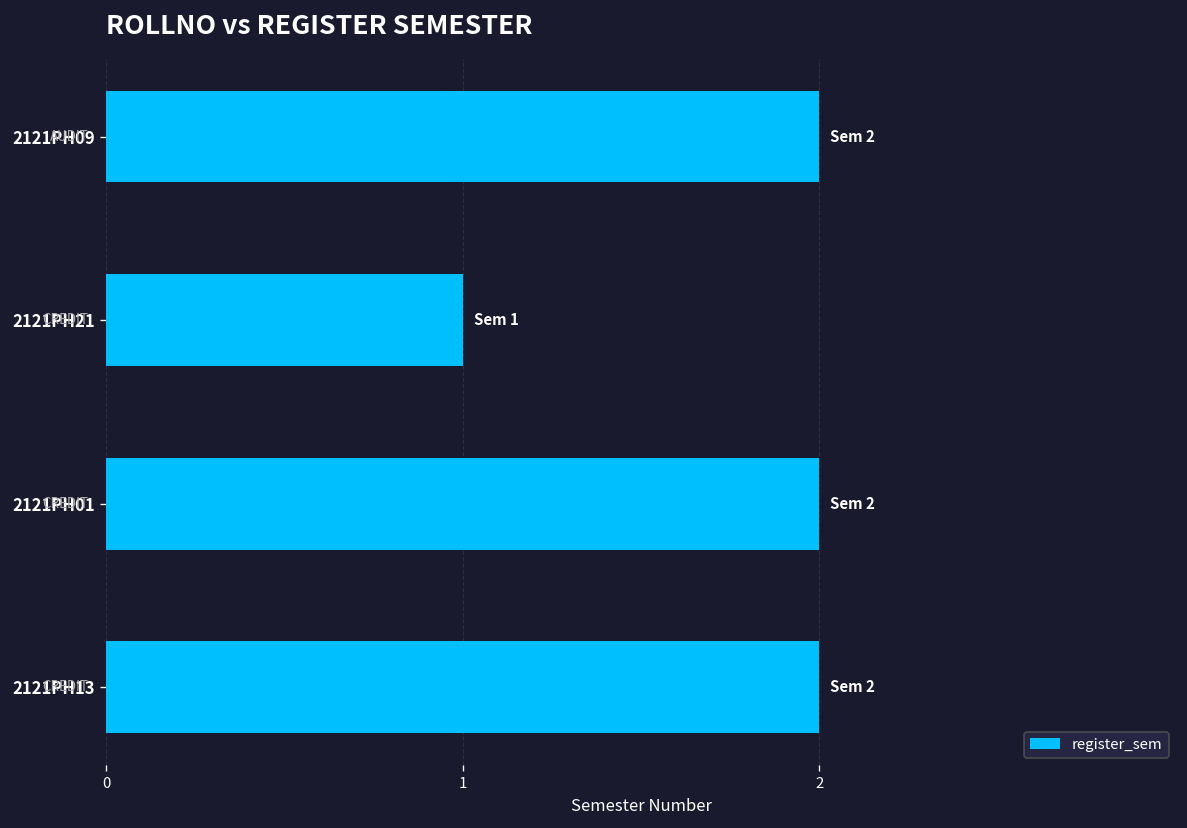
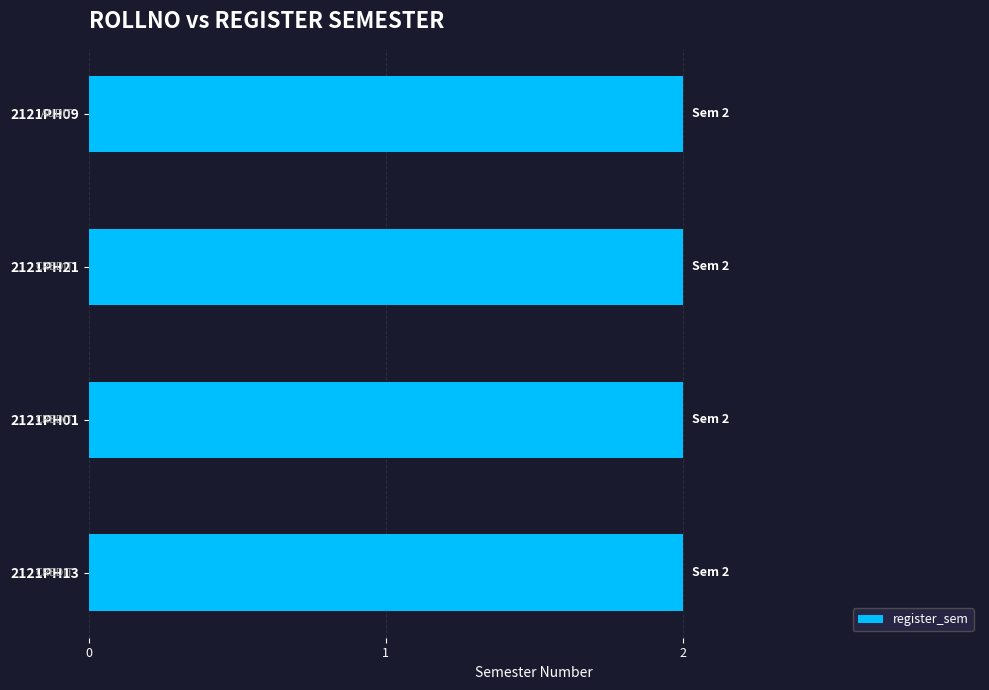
2121PH21: 1 -> 2
